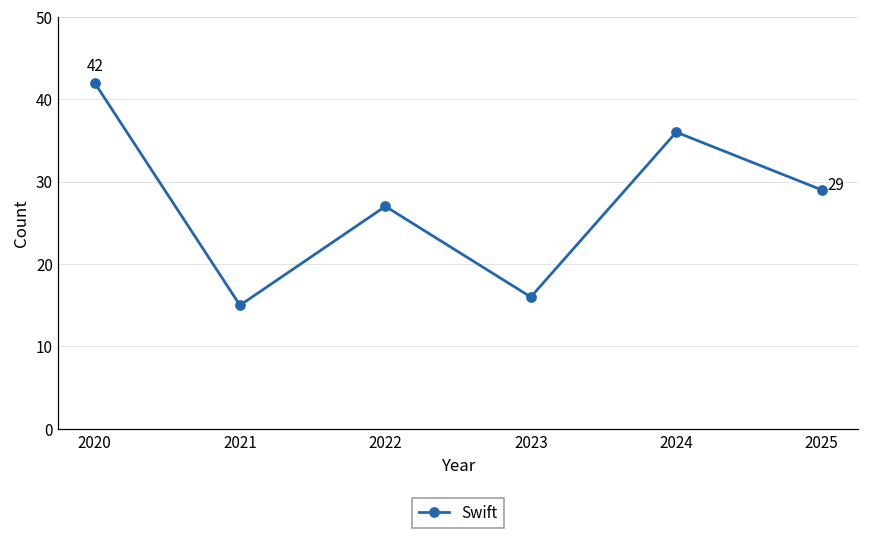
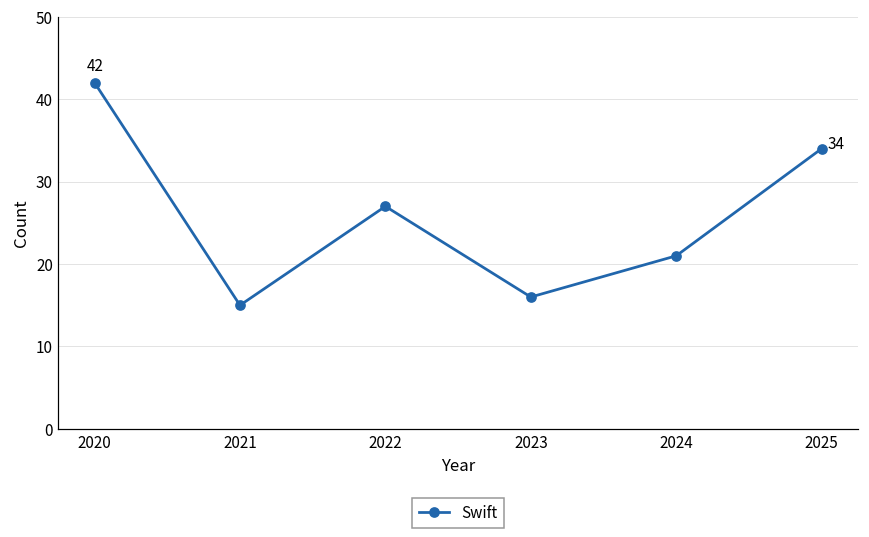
2024: 36 -> 21
2025: 29 -> 34
